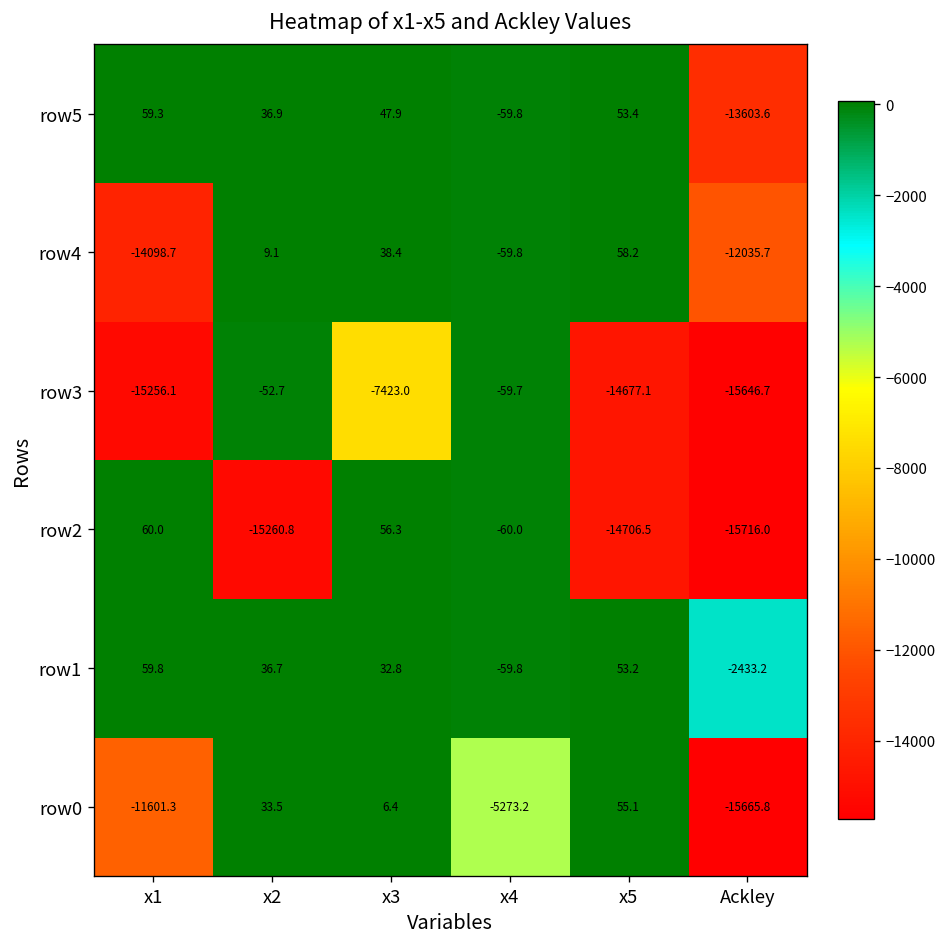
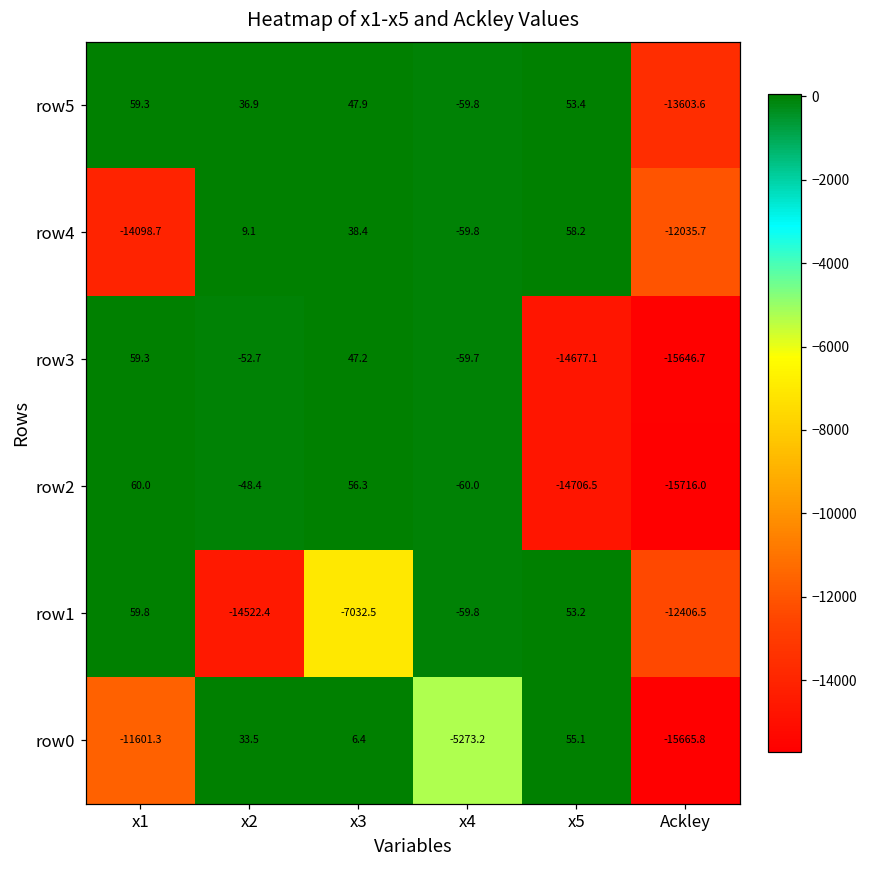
row3, x1: -15256.1 -> 59.3
row3, x3: -7423.0 -> 47.2
row2, x2: -15260.8 -> -48.4
row1, x2: 36.7 -> -14522.4
row1, x3: 32.8 -> -7032.5
row1, Ackley: -2433.2 -> -12406.5
